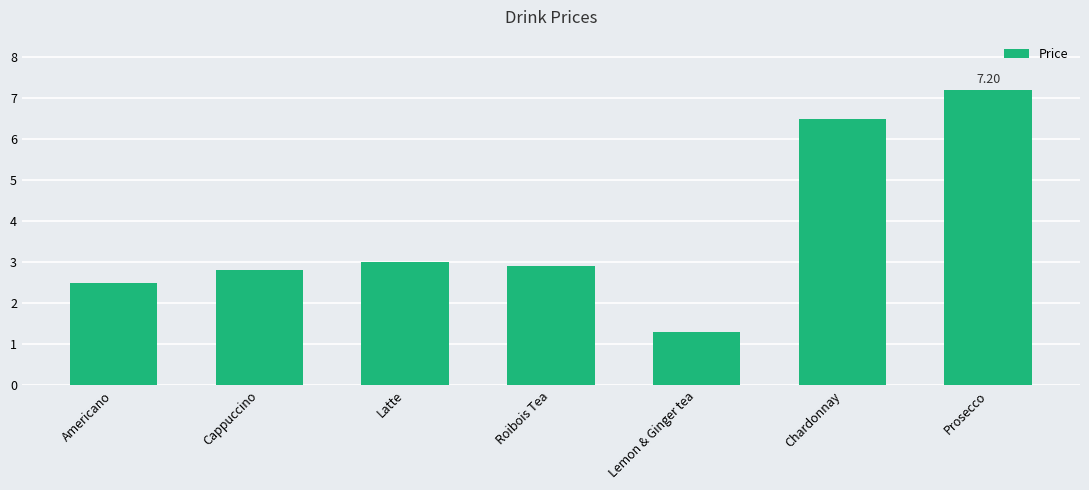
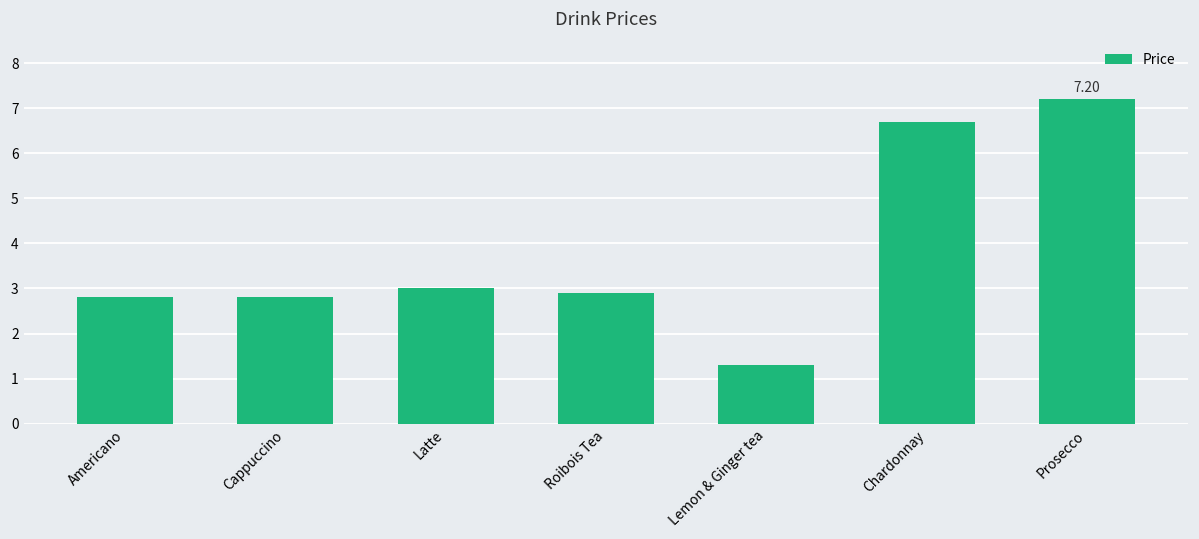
Americano: 2.5 -> 2.8
Chardonnay: 6.5 -> 6.7
